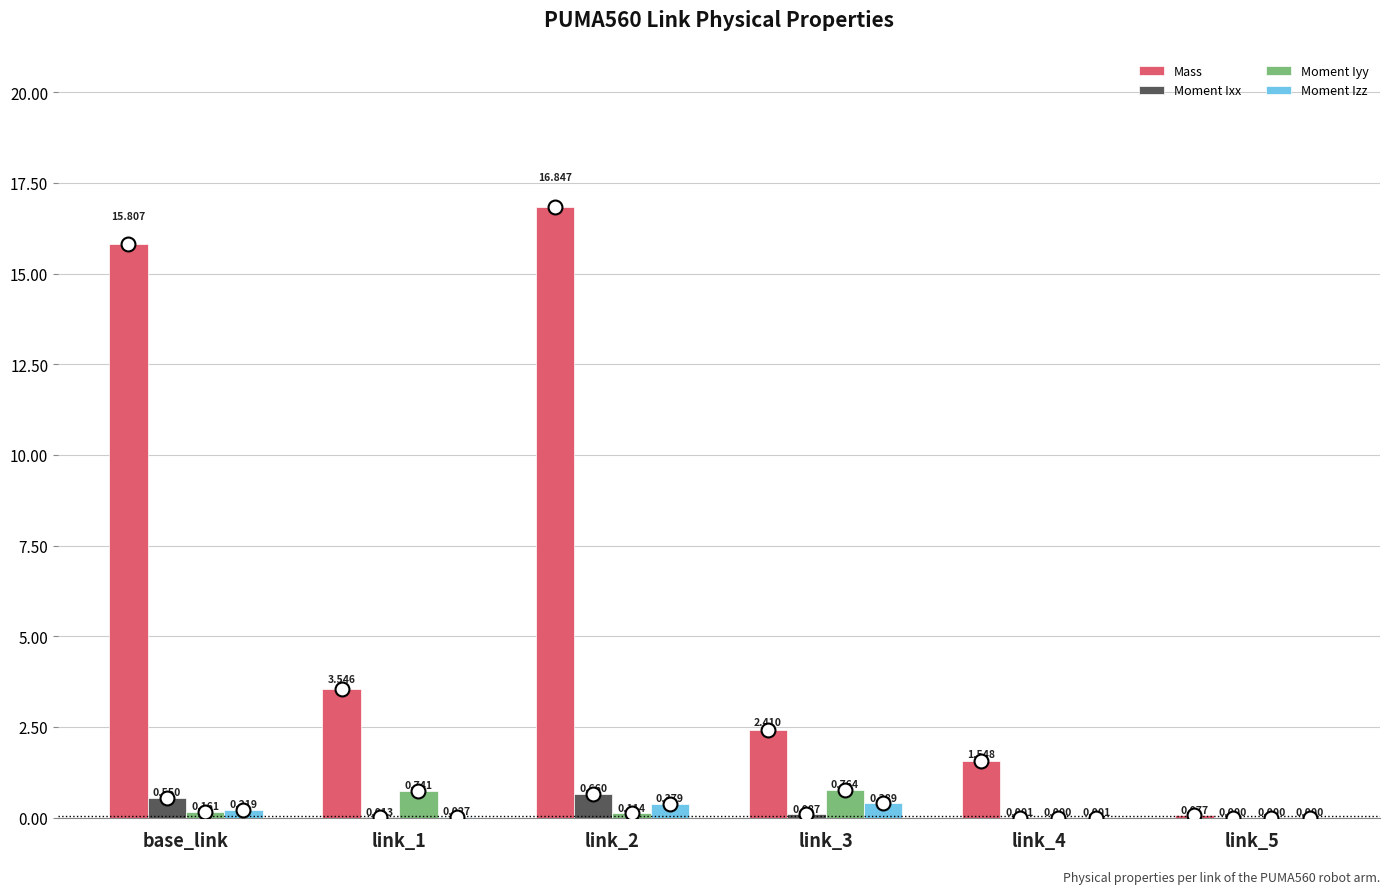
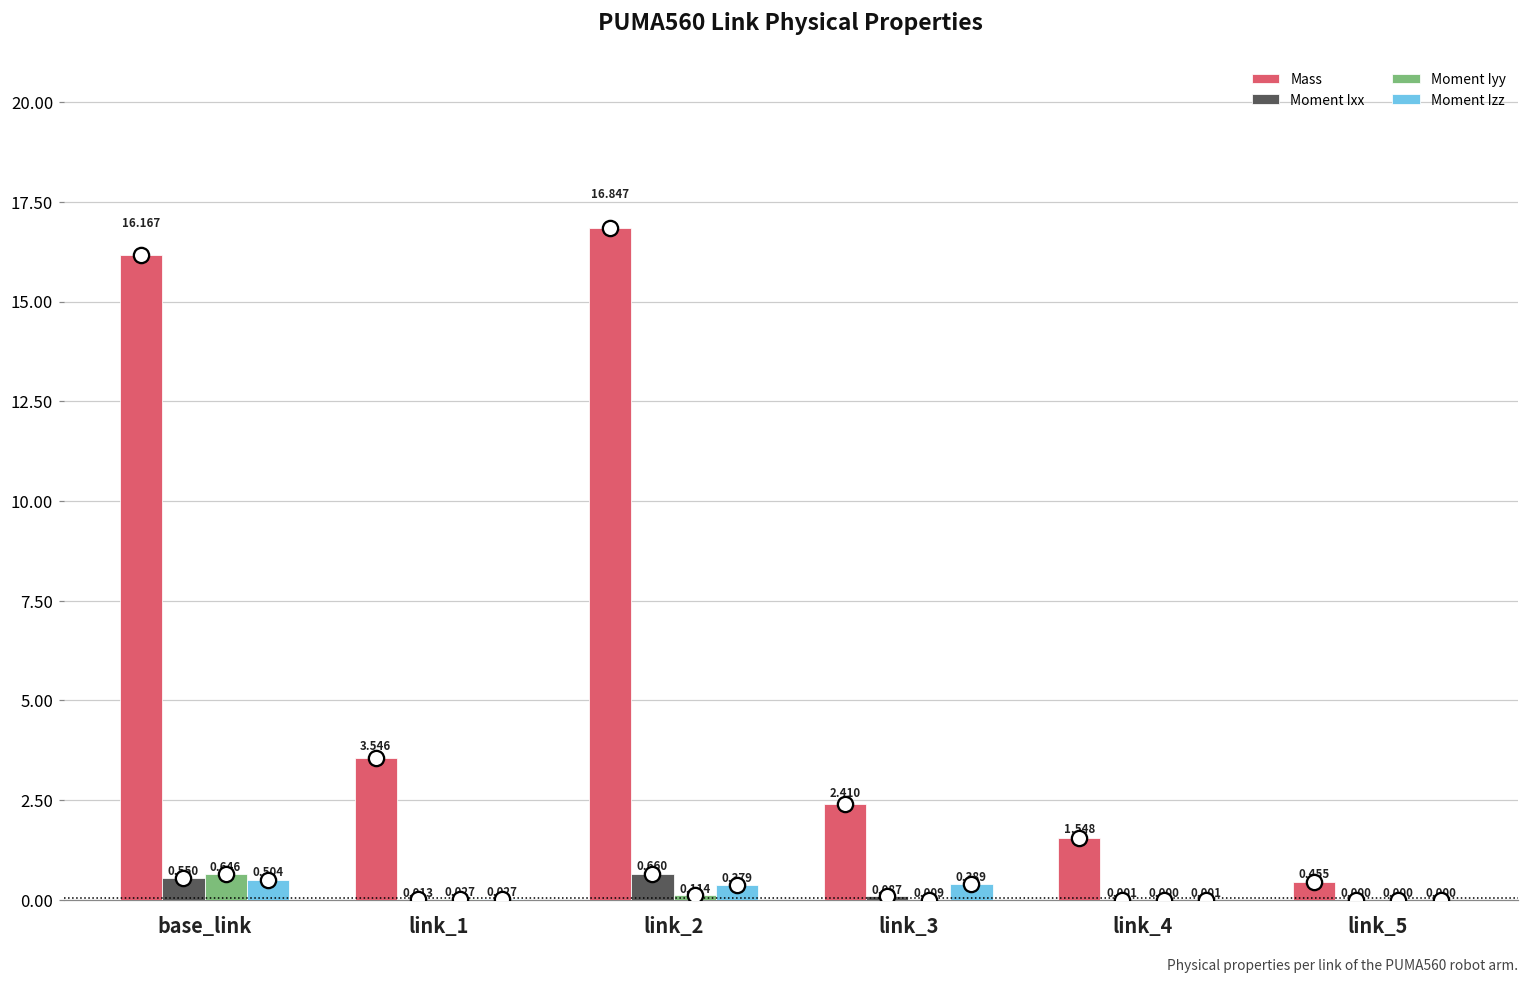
Mass, base_link: 15.807 -> 16.167
Moment Iyy, base_link: 0.161 -> 0.646
Moment Izz, base_link: 0.219 -> 0.504
Moment Iyy, link_1: 0.741 -> 0.027
Moment Iyy, link_3: 0.764 -> 0.009
Mass, link_5: 0.077 -> 0.455
